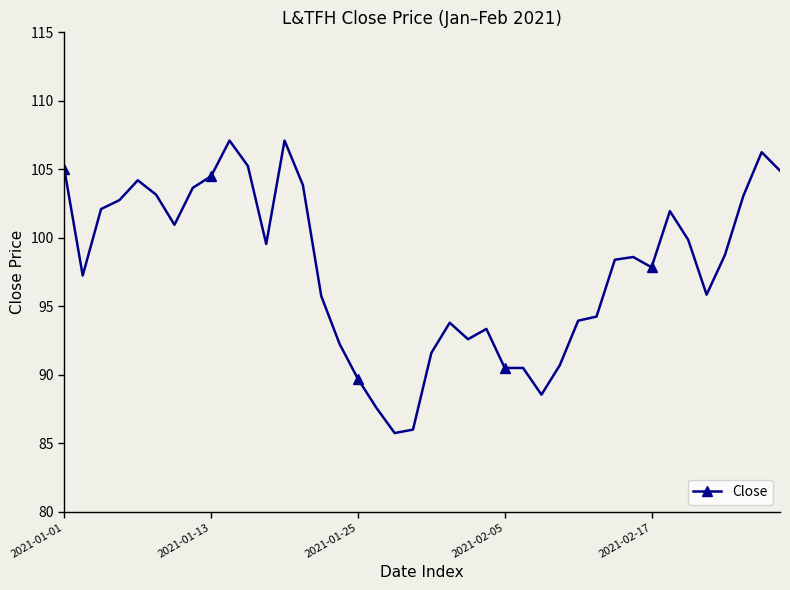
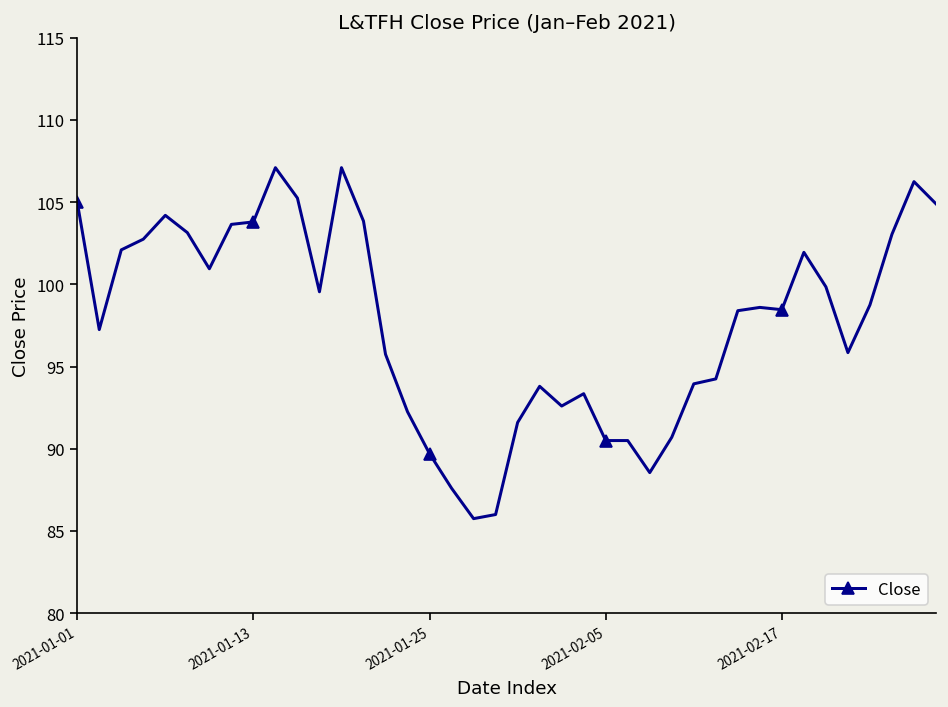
2021-01-13: 104.5 -> 103.8
2021-02-17: 97.9 -> 98.5
